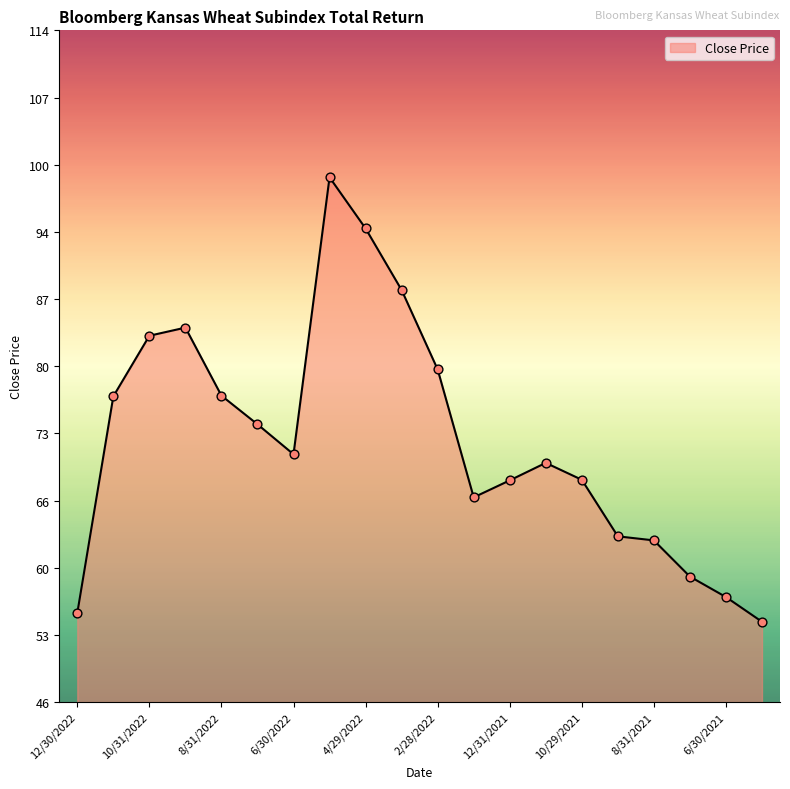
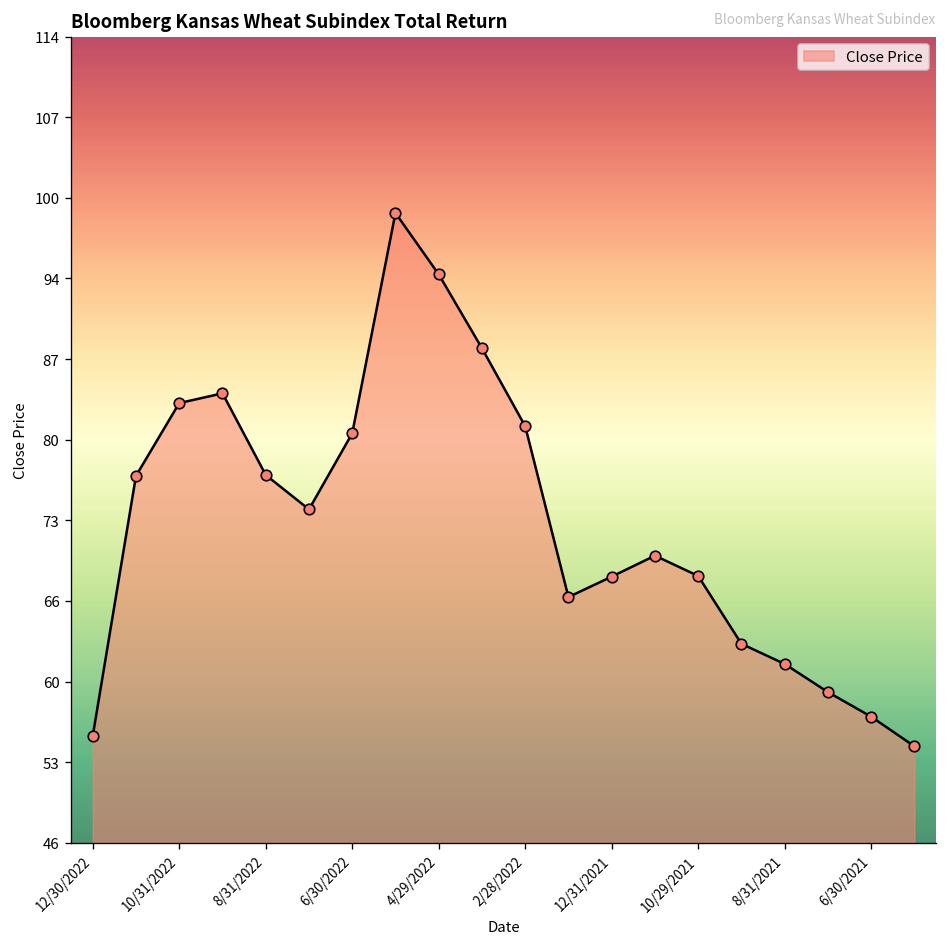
6/30/2022: 71 -> 81
2/28/2022: 80 -> 81
8/31/2021: 62 -> 61
